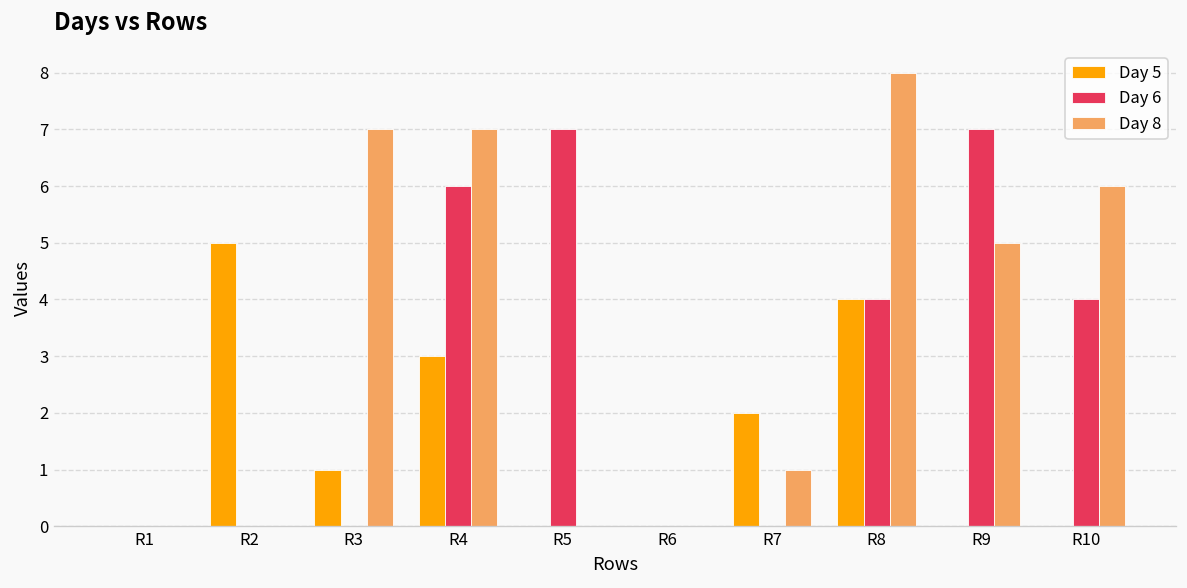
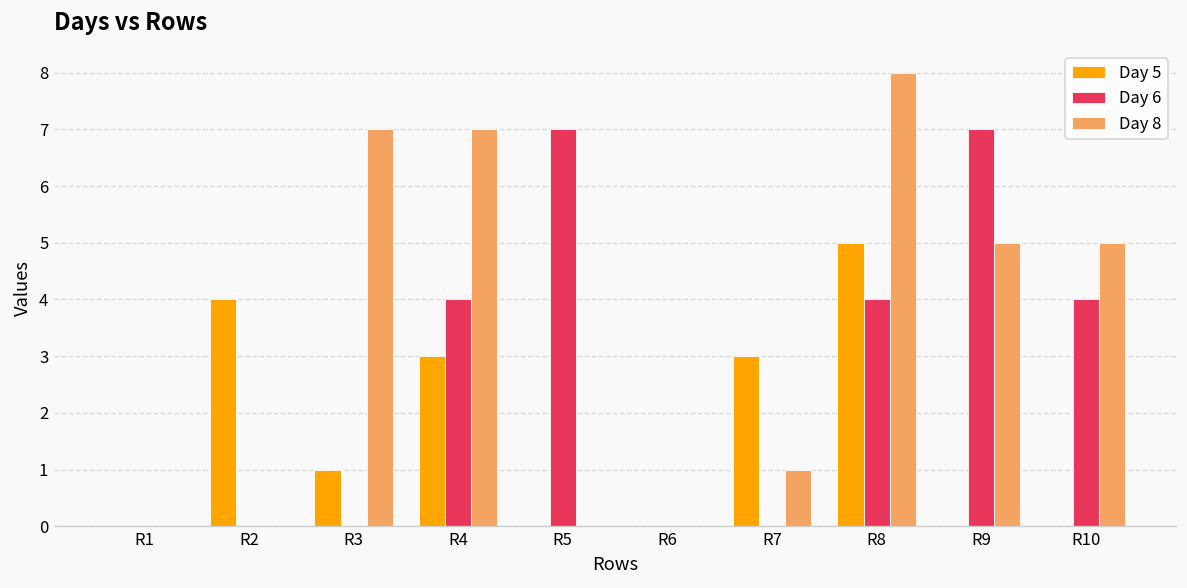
Day 5, R2: 5 -> 4
Day 6, R4: 6 -> 4
Day 5, R7: 2 -> 3
Day 5, R8: 4 -> 5
Day 8, R10: 6 -> 5
